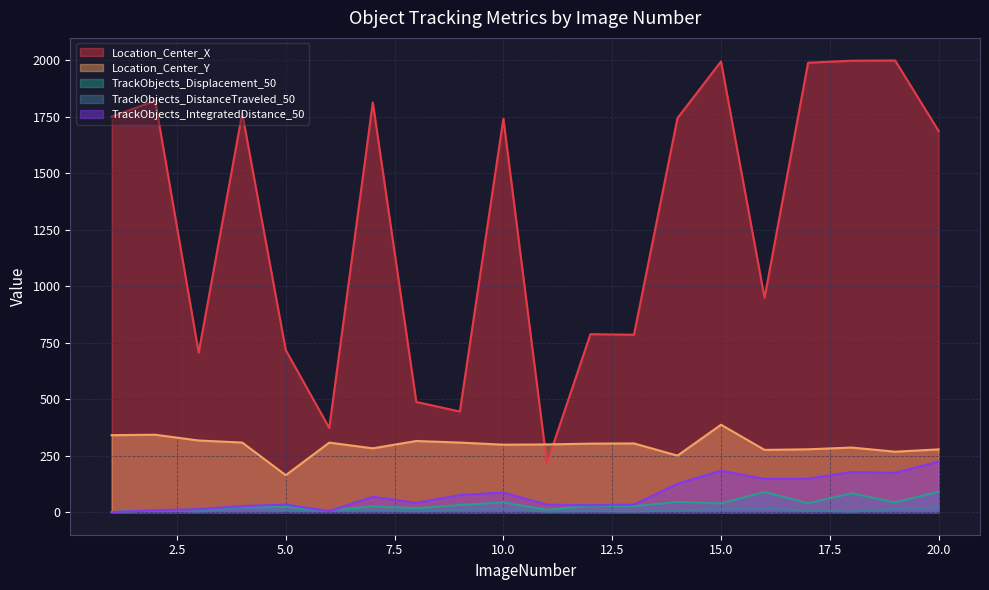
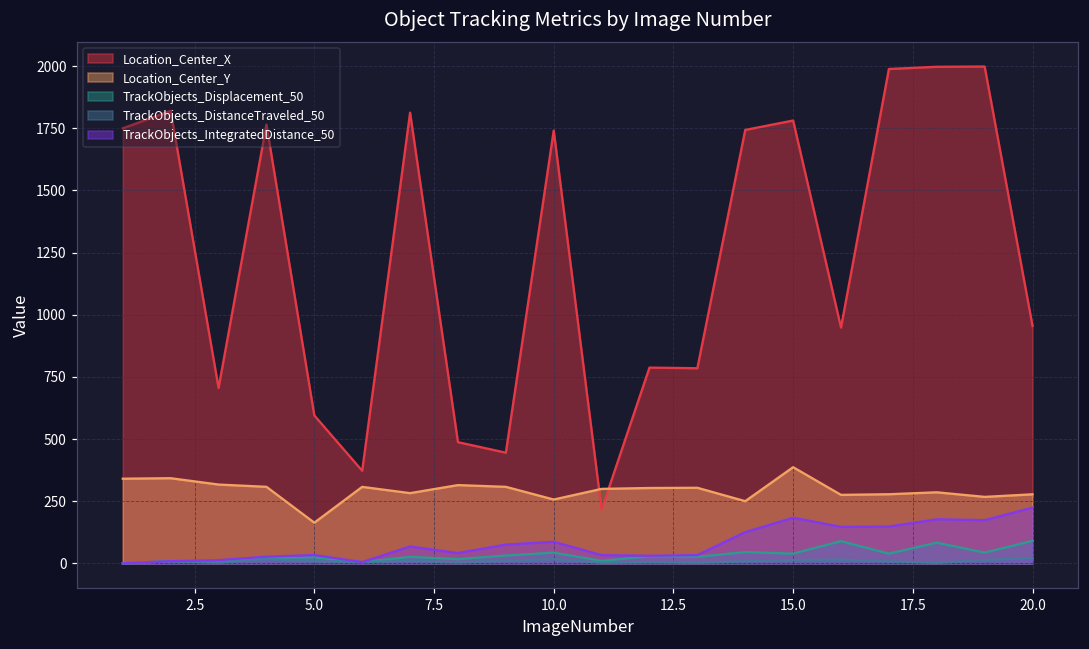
Location_Center_X, 5.0: 720 -> 590
Location_Center_Y, 10.0: 300 -> 260
Location_Center_X, 15.0: 1990 -> 1780
Location_Center_X, 20.0: 1690 -> 960
